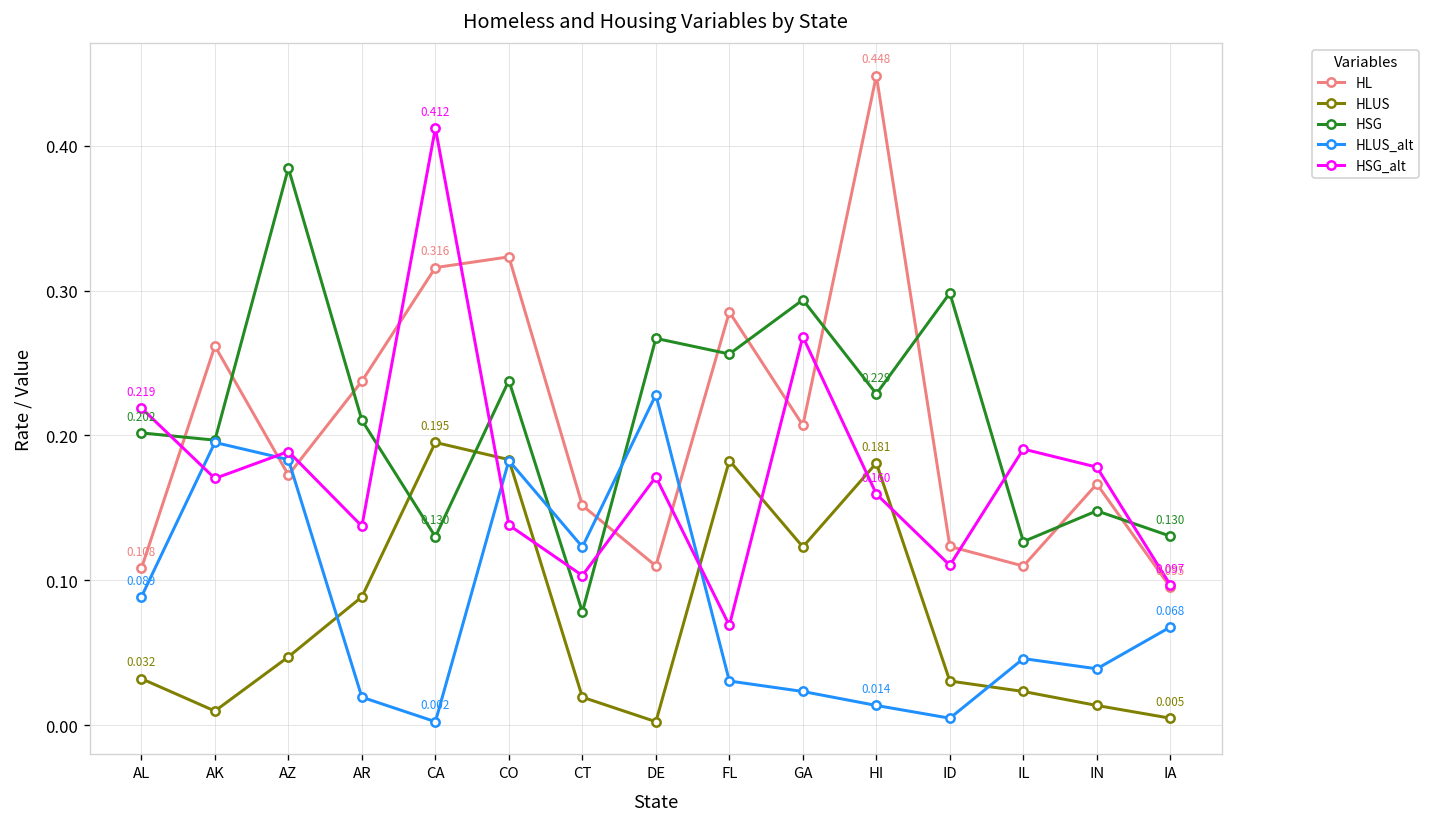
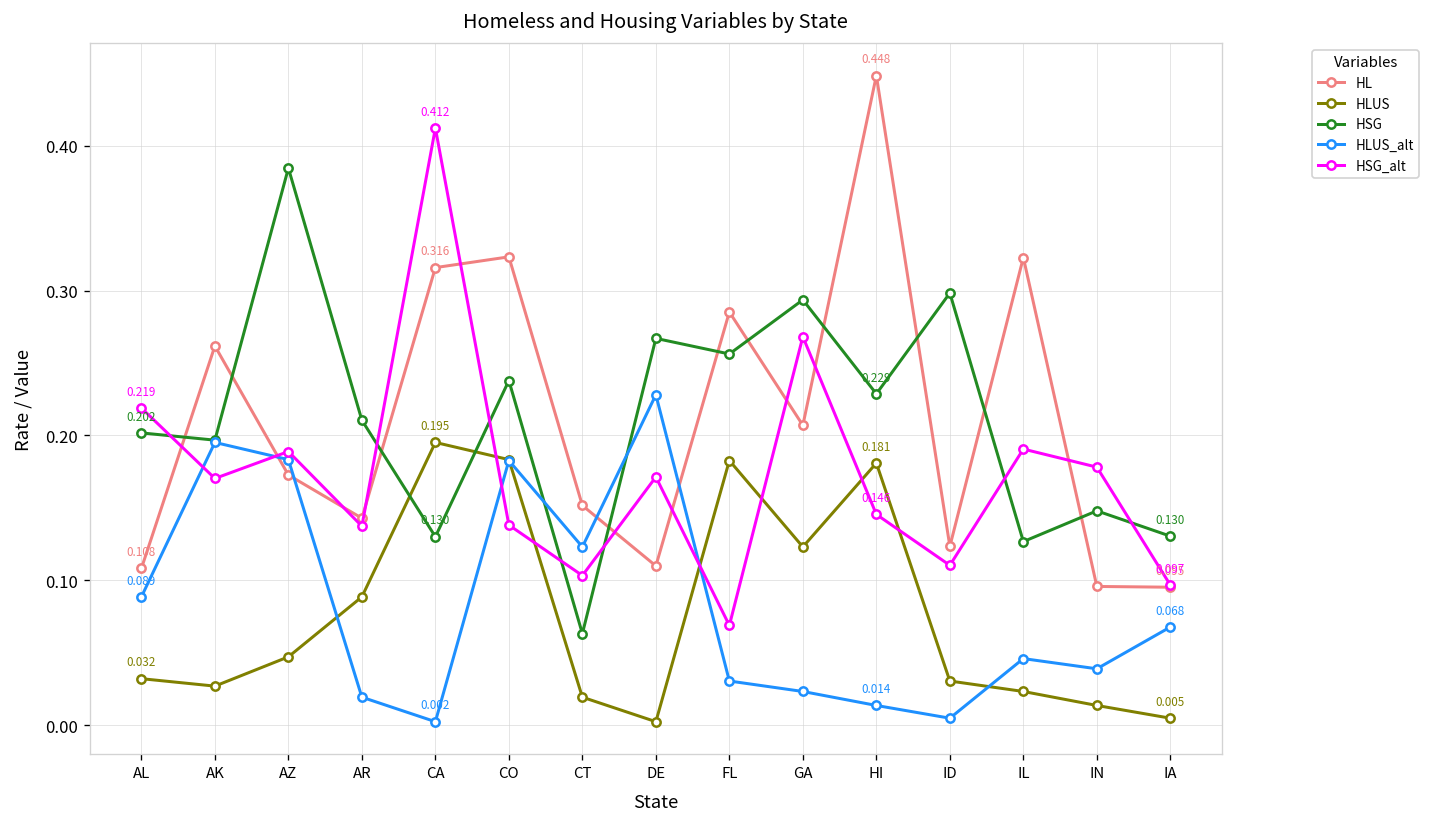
HLUS, AK: 0.010 -> 0.027
HL, AR: 0.237 -> 0.143
HSG, CT: 0.078 -> 0.063
HSG_alt, HI: 0.160 -> 0.146
HL, IL: 0.110 -> 0.323
HL, IN: 0.167 -> 0.096
